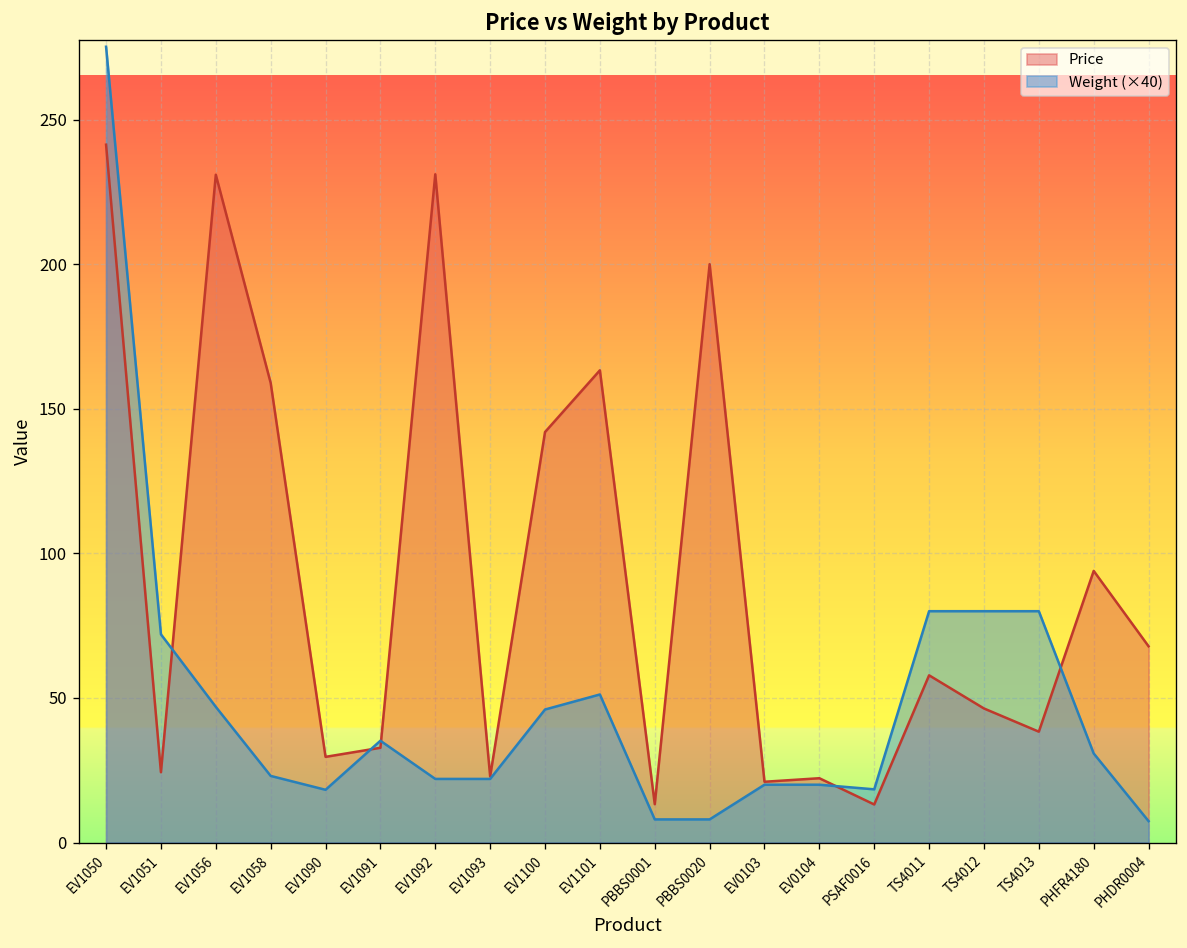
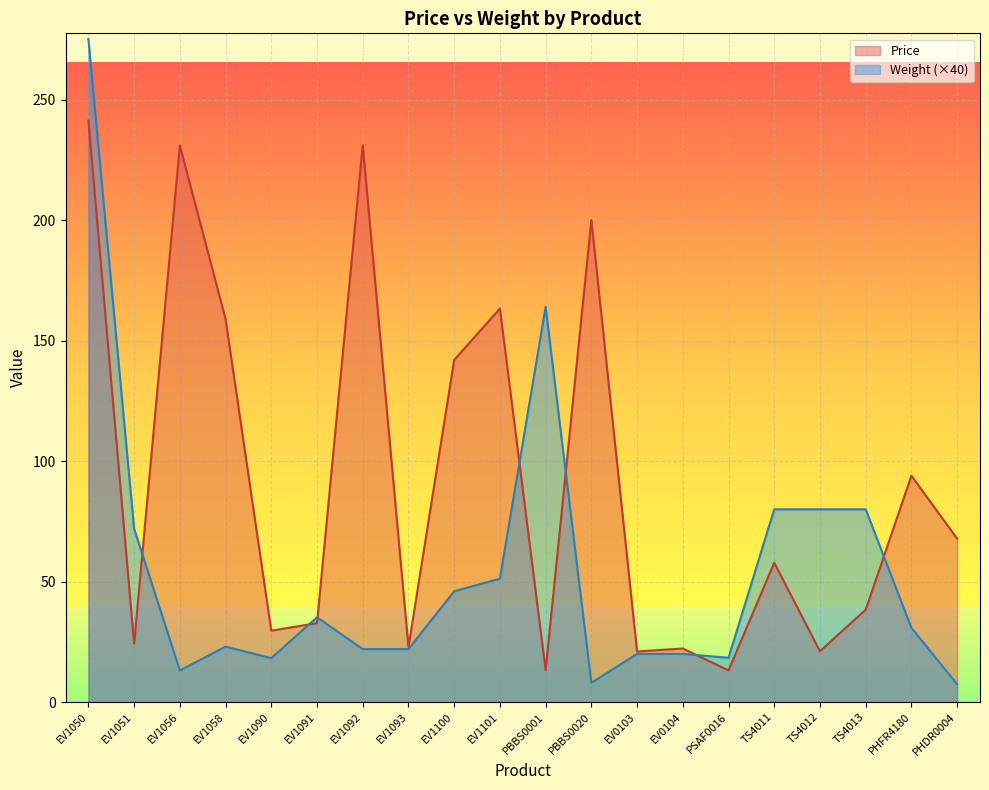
Weight (×40), EV1056: 47 -> 13
Weight (×40), PBBS0001: 8 -> 164
Price, TS4012: 46 -> 21
